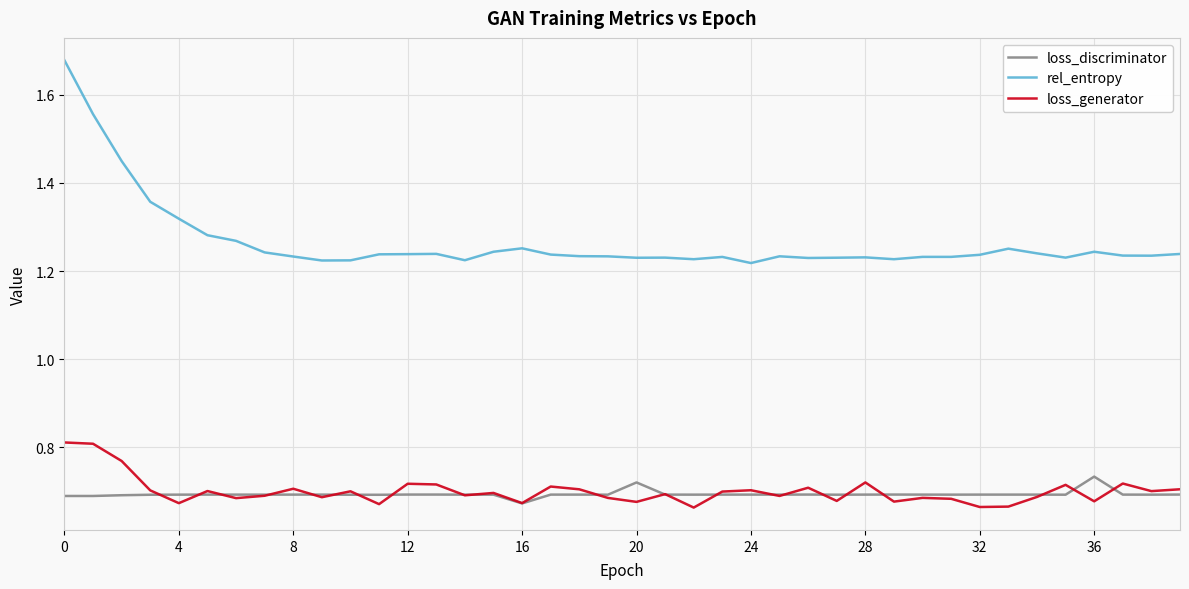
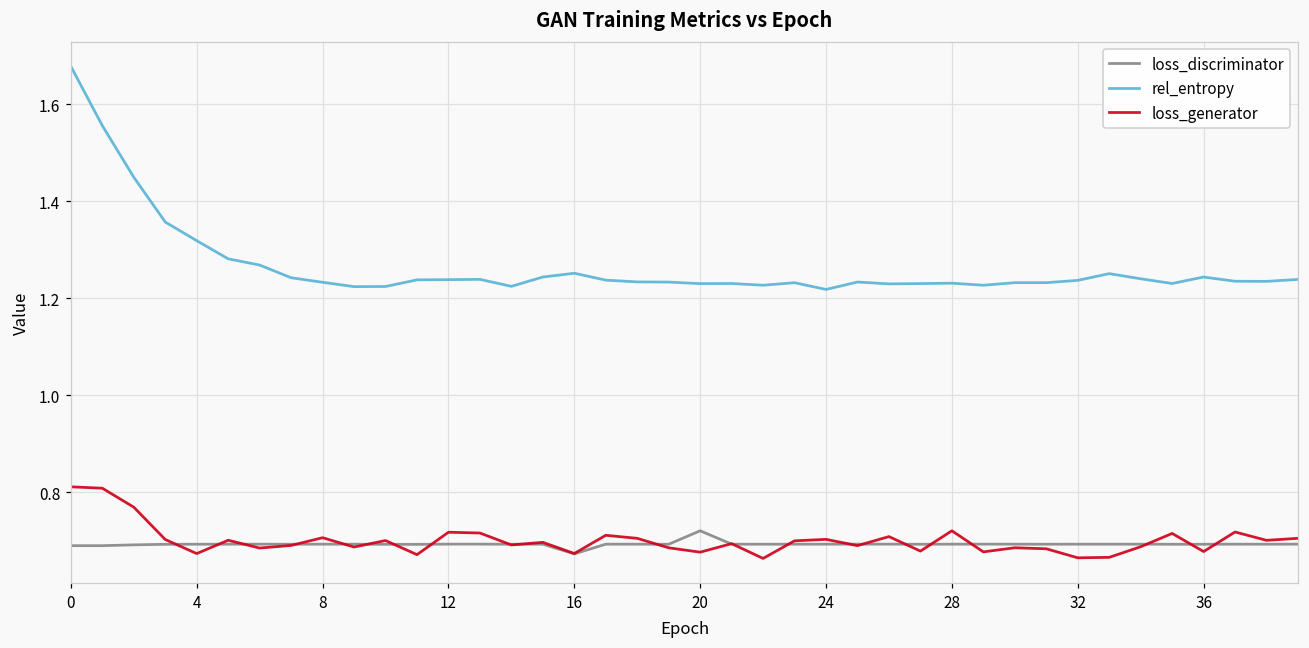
loss_discriminator, 36: 0.73 -> 0.69
